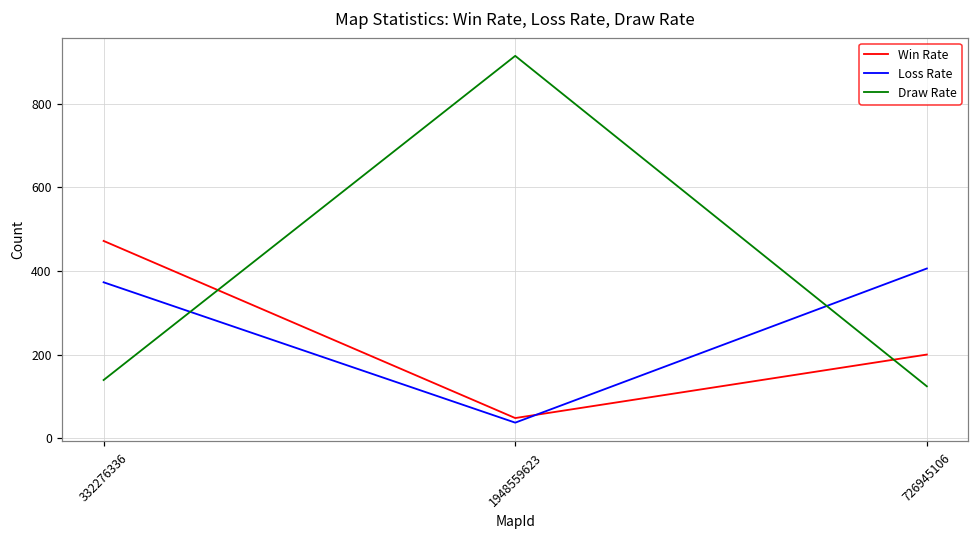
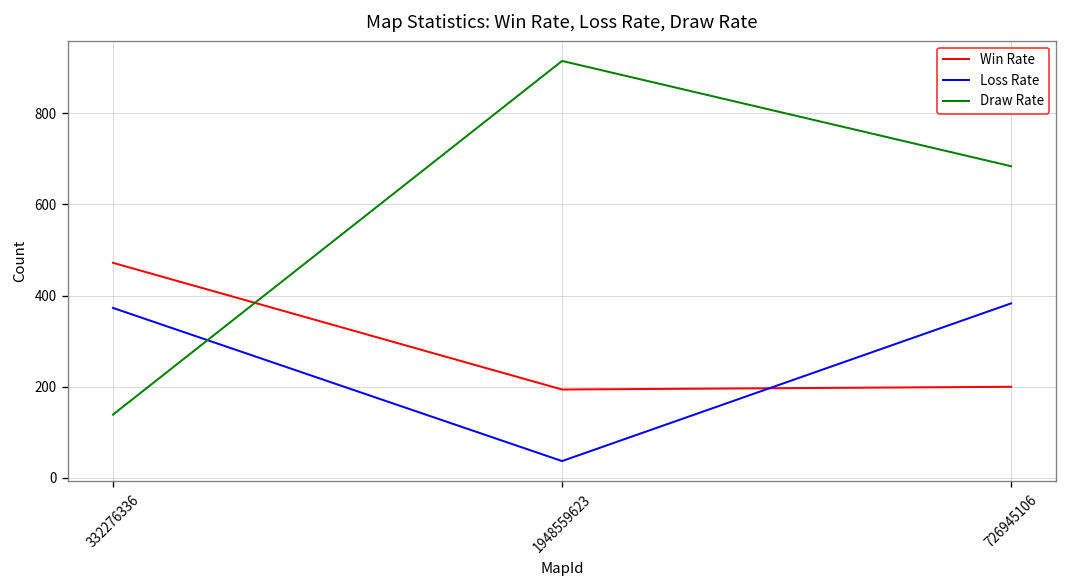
Win Rate, 1948559623: 50 -> 190
Loss Rate, 726945106: 410 -> 380
Draw Rate, 726945106: 120 -> 680
